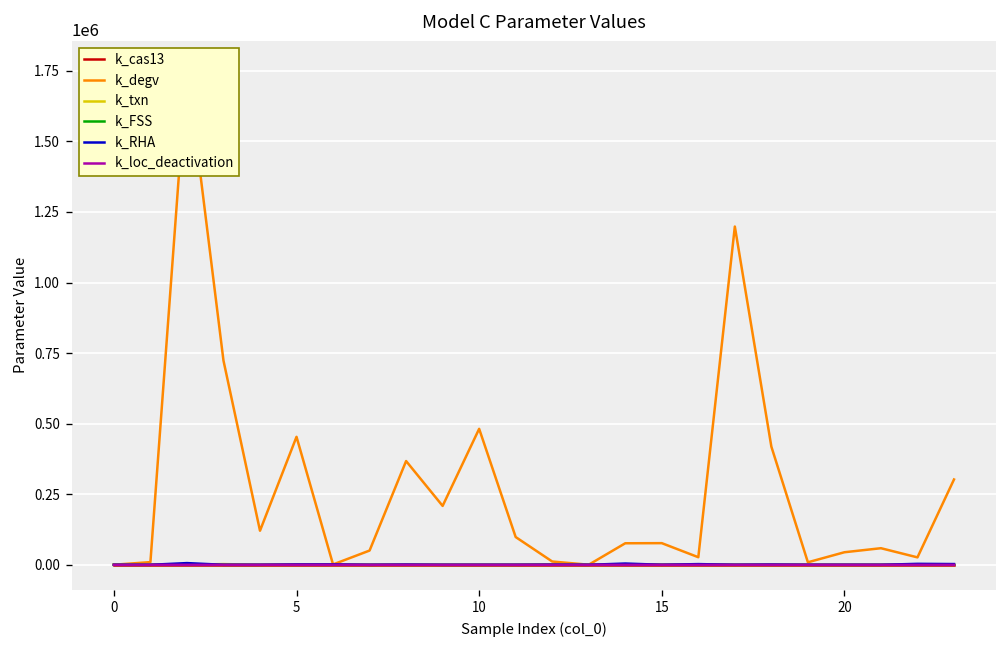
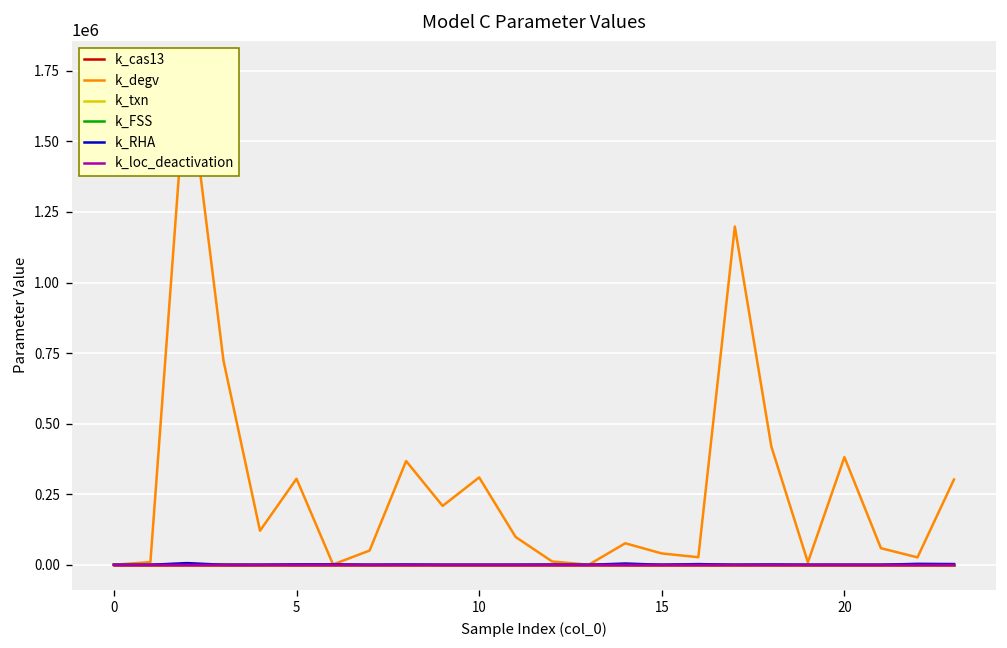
k_degv, 5: 450000 -> 300000
k_degv, 10: 480000 -> 310000
k_degv, 15: 80000 -> 40000
k_degv, 20: 40000 -> 380000
